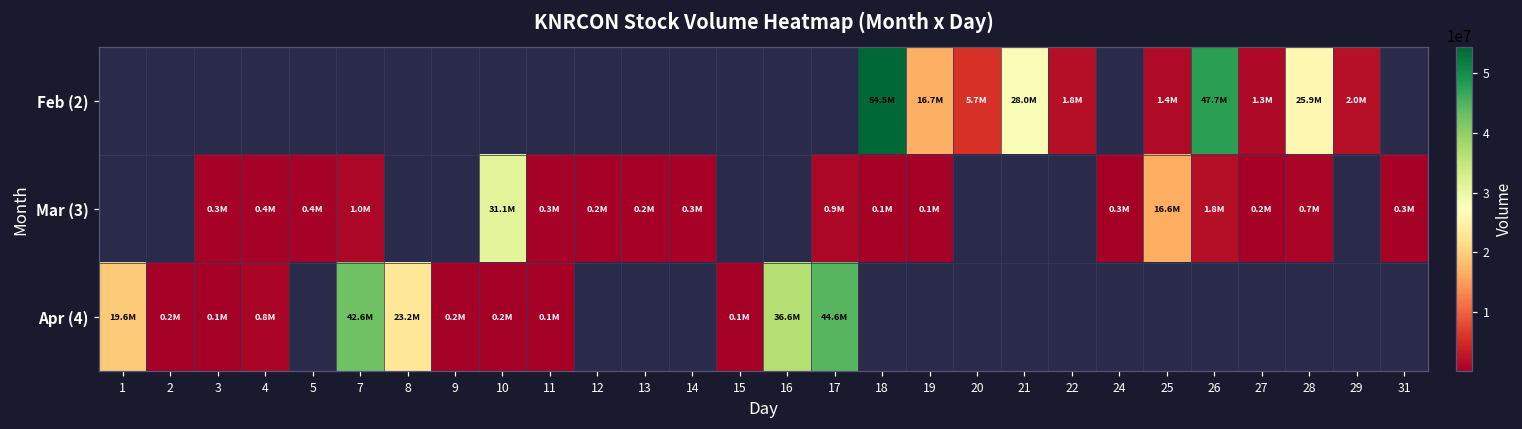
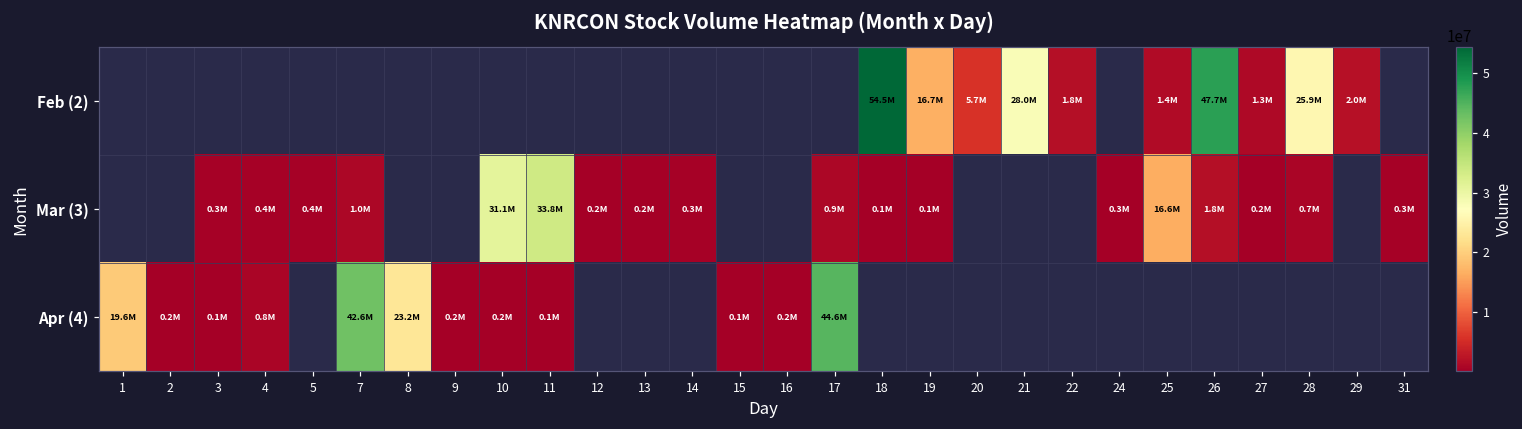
Mar (3), 11: 0.3M -> 33.8M
Apr (4), 16: 36.6M -> 0.2M
